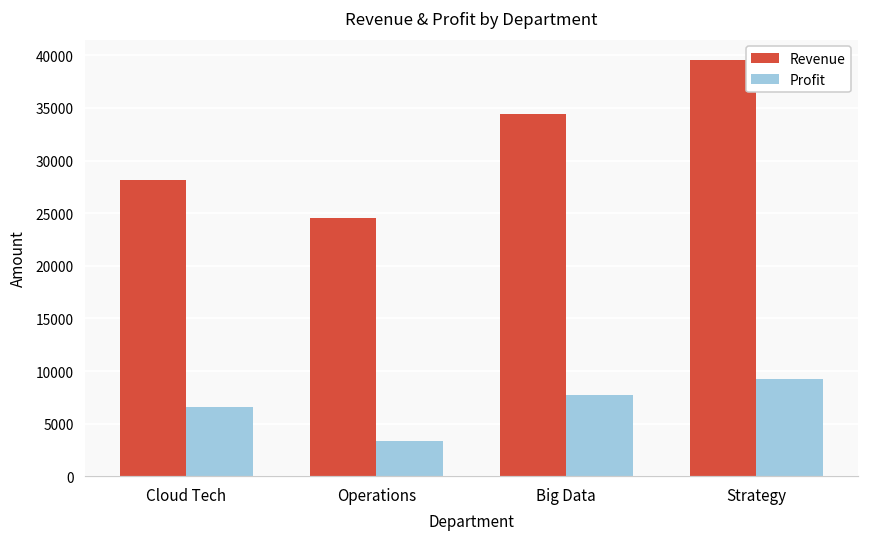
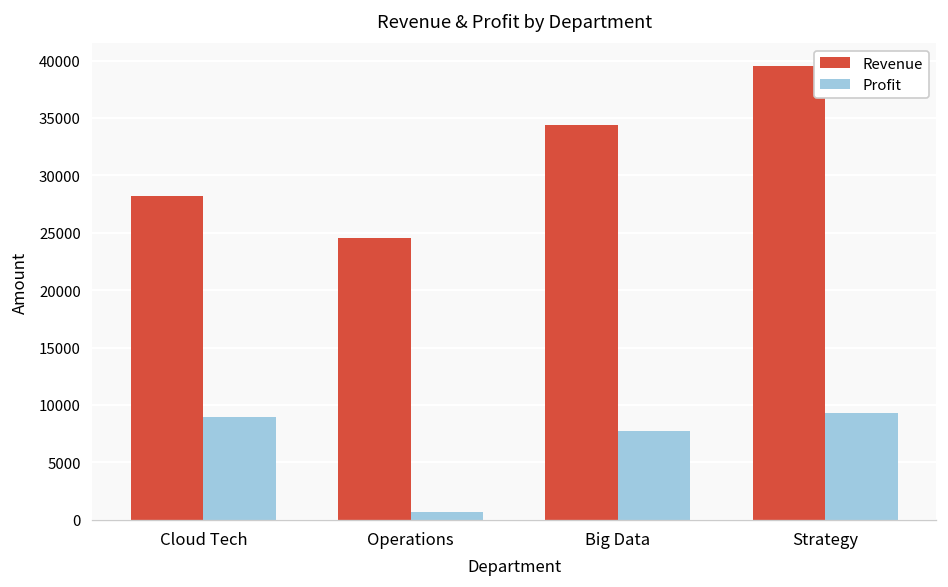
Profit, Cloud Tech: 7000 -> 9000
Profit, Operations: 3000 -> 1000
